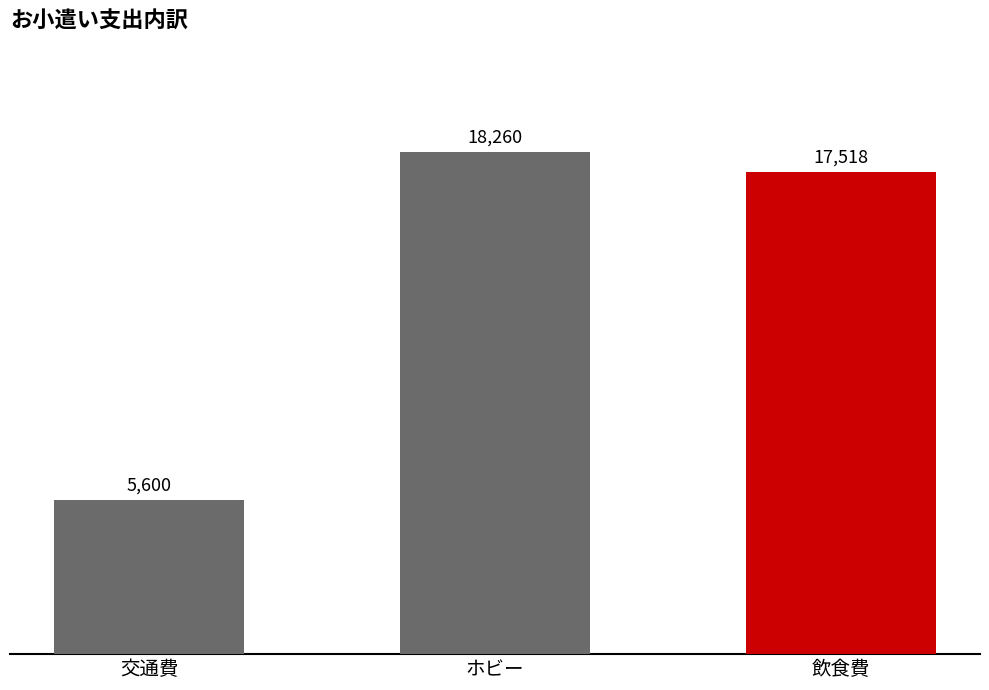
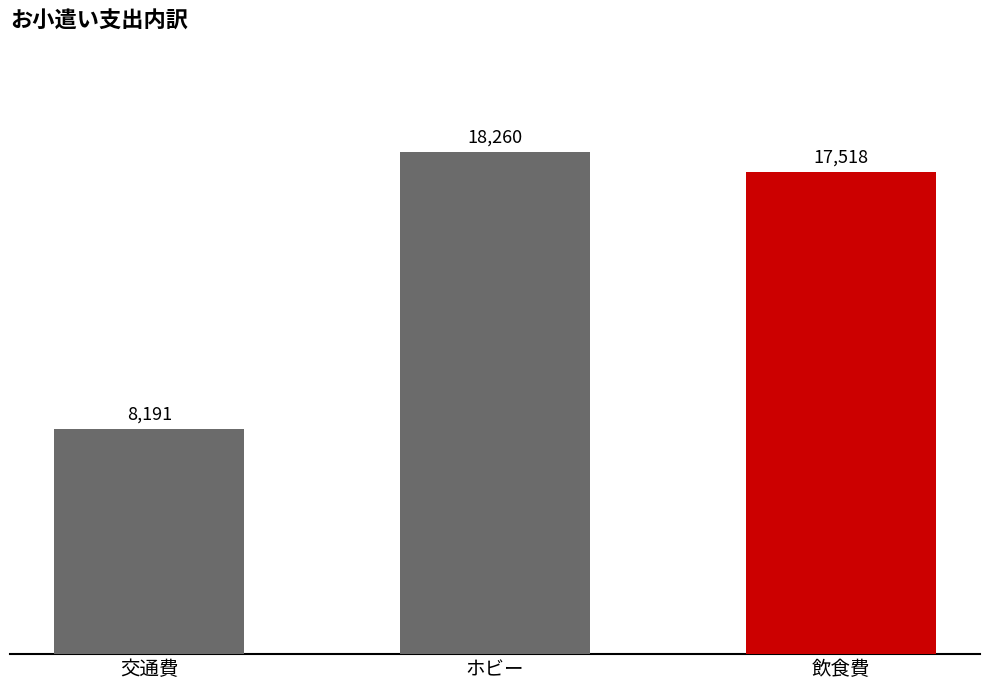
交通費: 5,600 -> 8,191
